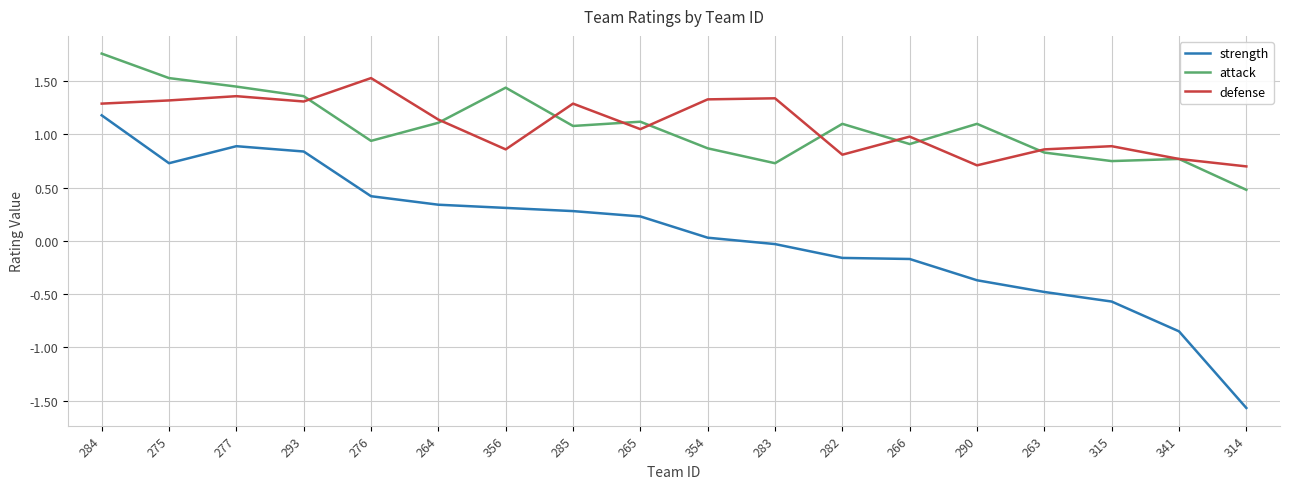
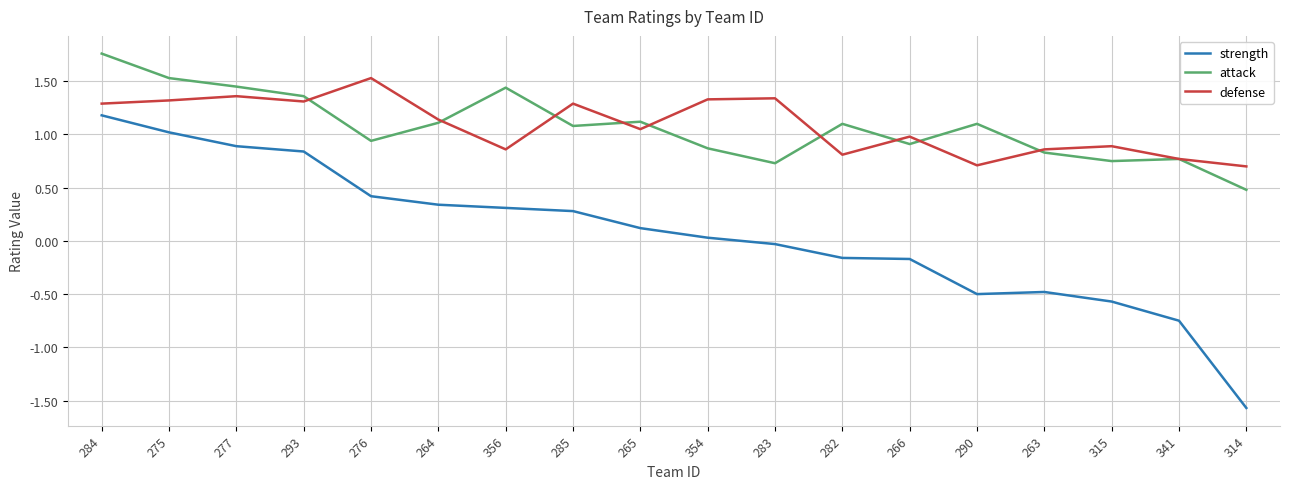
strength, 275: 0.73 -> 1.02
strength, 265: 0.23 -> 0.12
strength, 290: -0.37 -> -0.50
strength, 341: -0.85 -> -0.75
